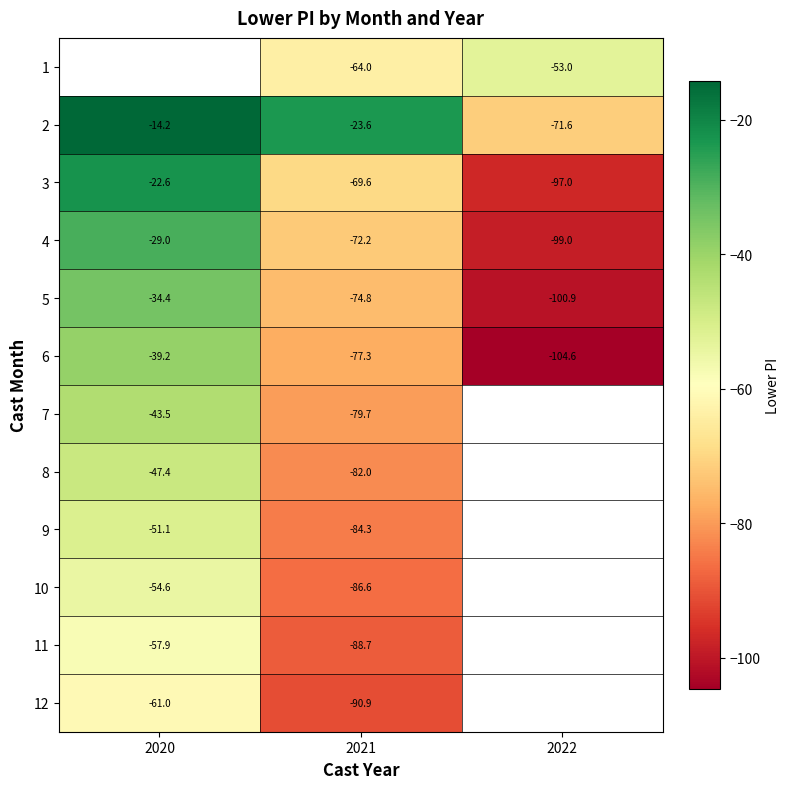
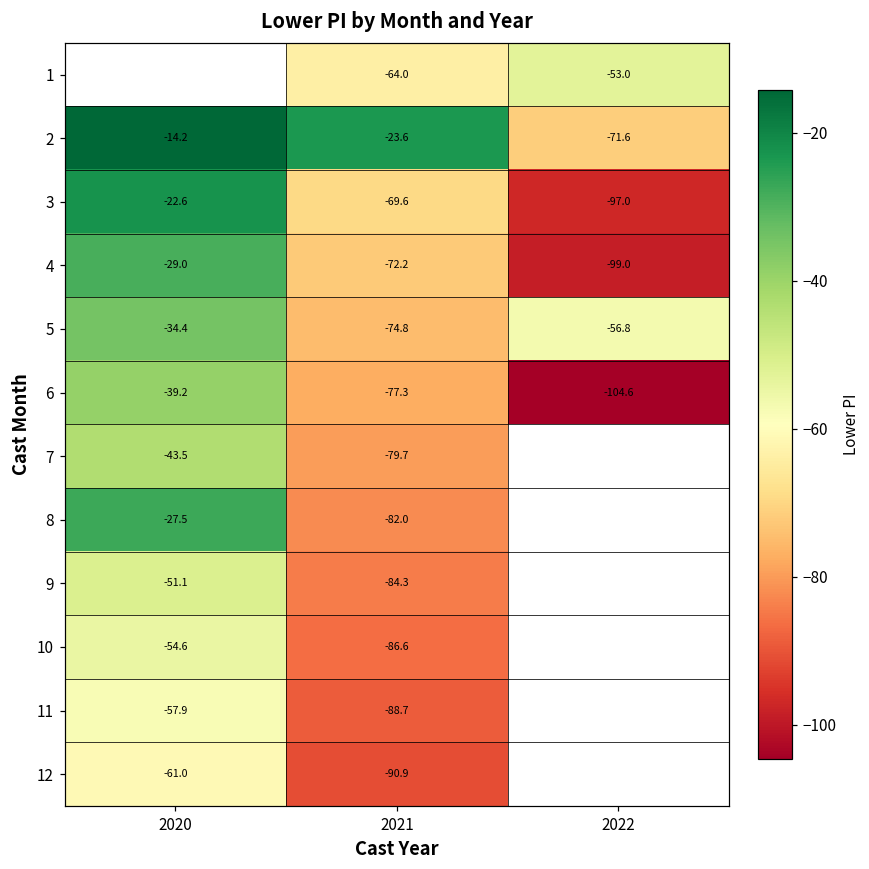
5, 2022: -100.9 -> -56.8
8, 2020: -47.4 -> -27.5
